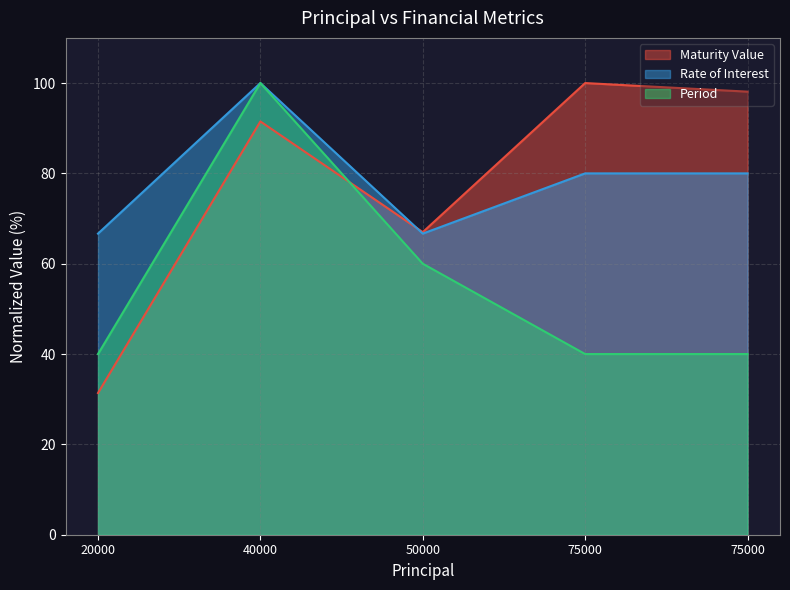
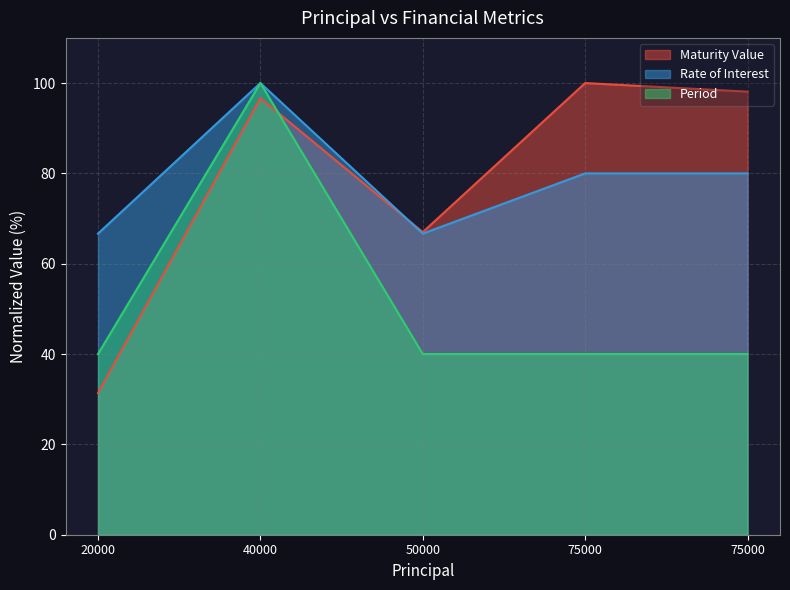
Maturity Value, 40000: 92 -> 97
Period, 50000: 60 -> 40
